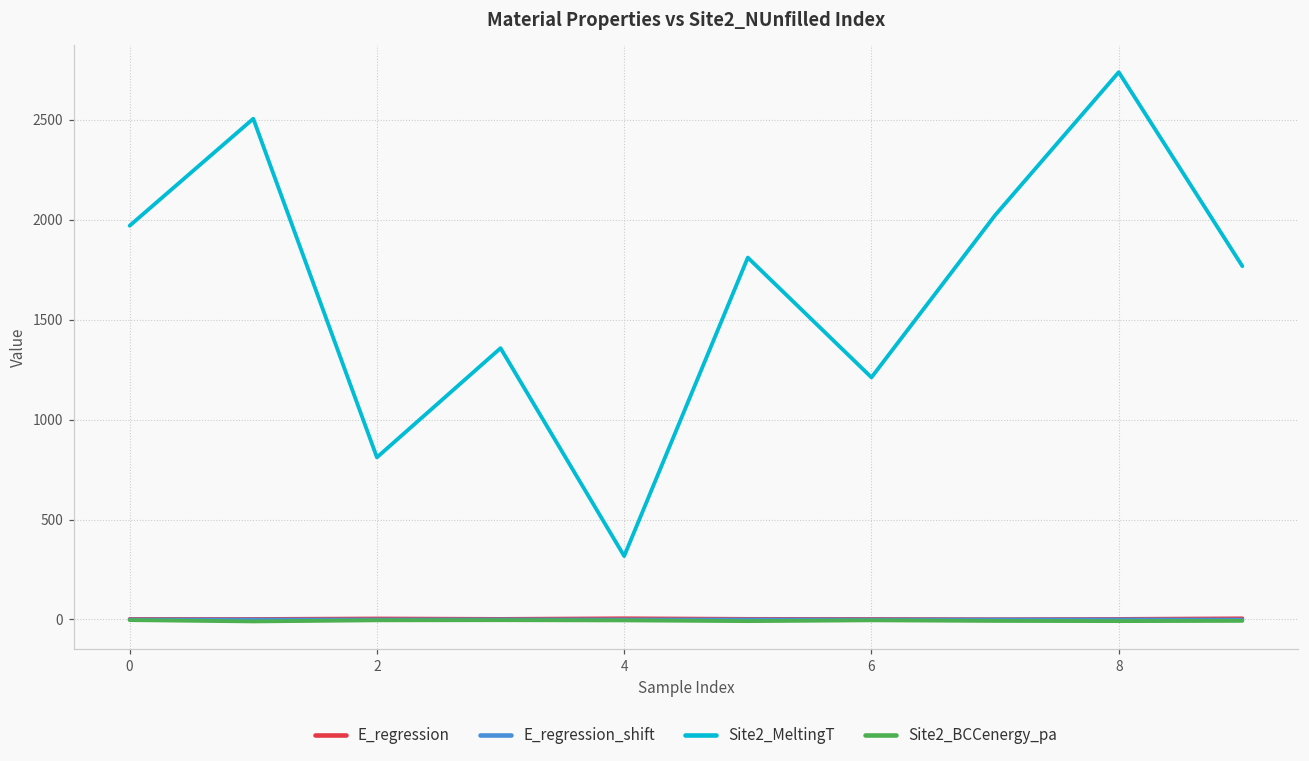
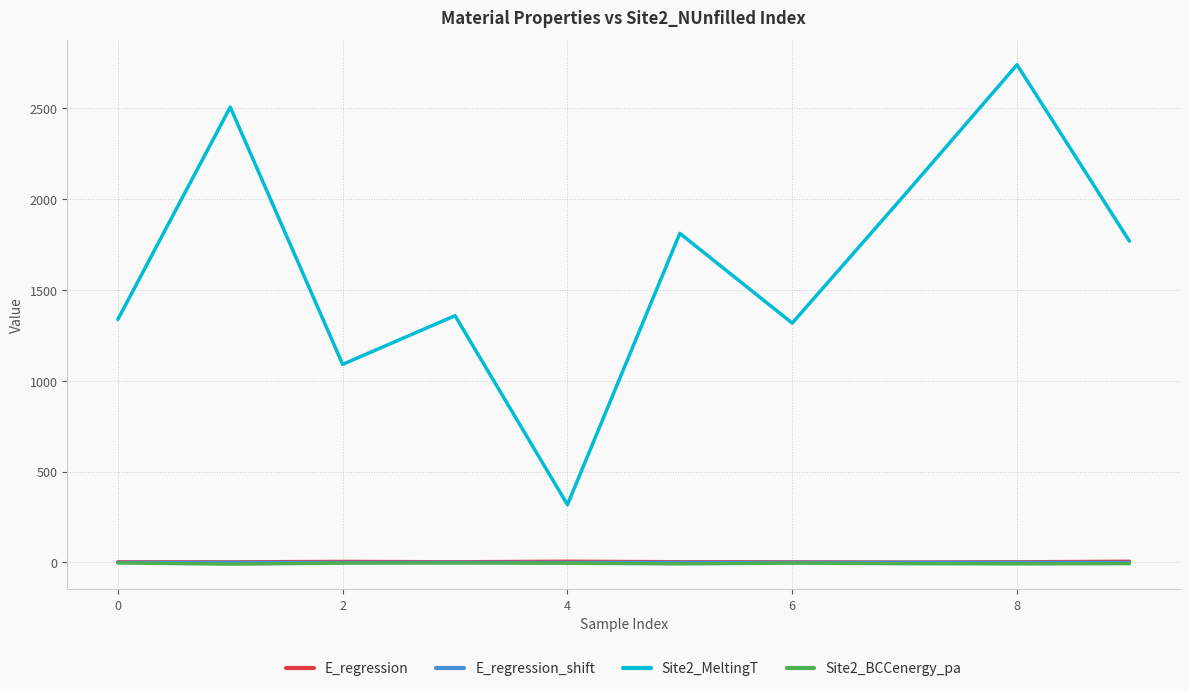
Site2_MeltingT, 0: 1970 -> 1340
Site2_MeltingT, 2: 810 -> 1090
Site2_MeltingT, 6: 1210 -> 1320
